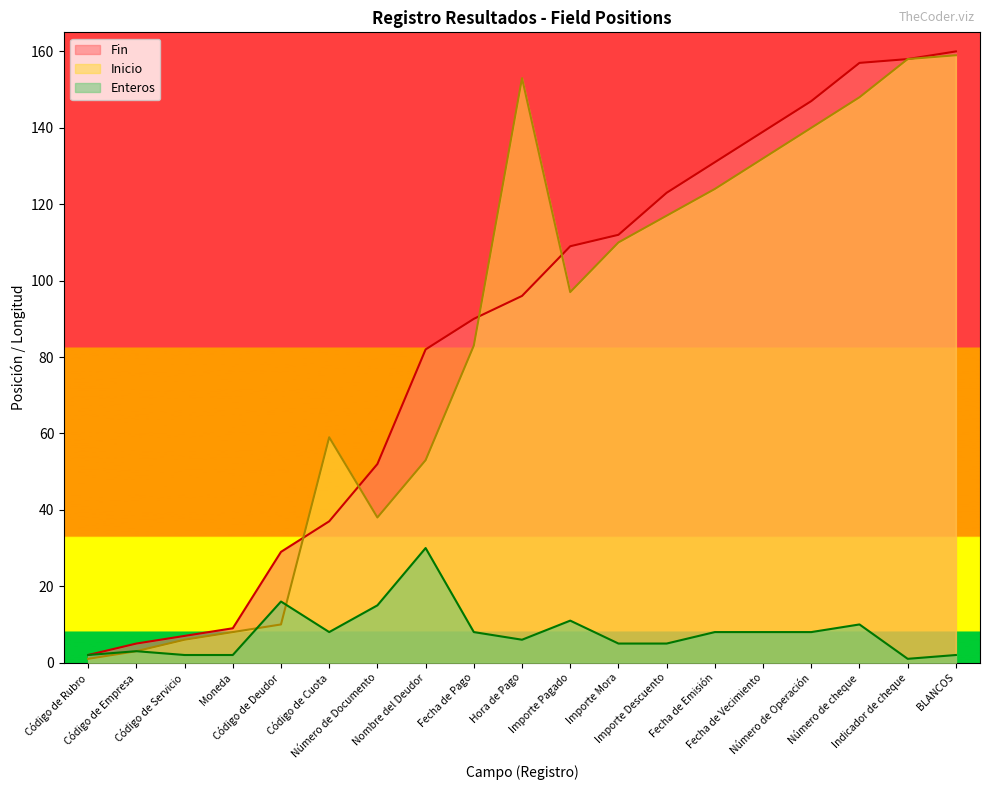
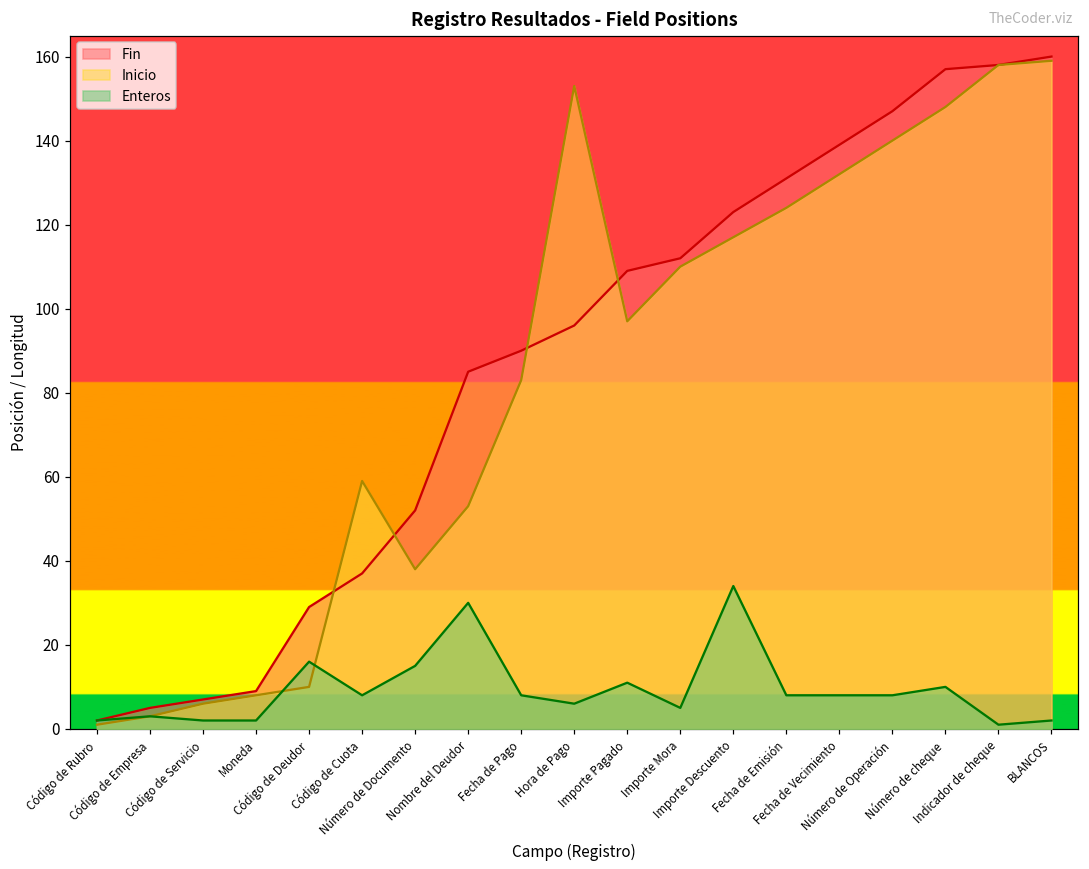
Fin, Nombre del Deudor: 82 -> 85
Enteros, Importe Descuento: 5 -> 34
